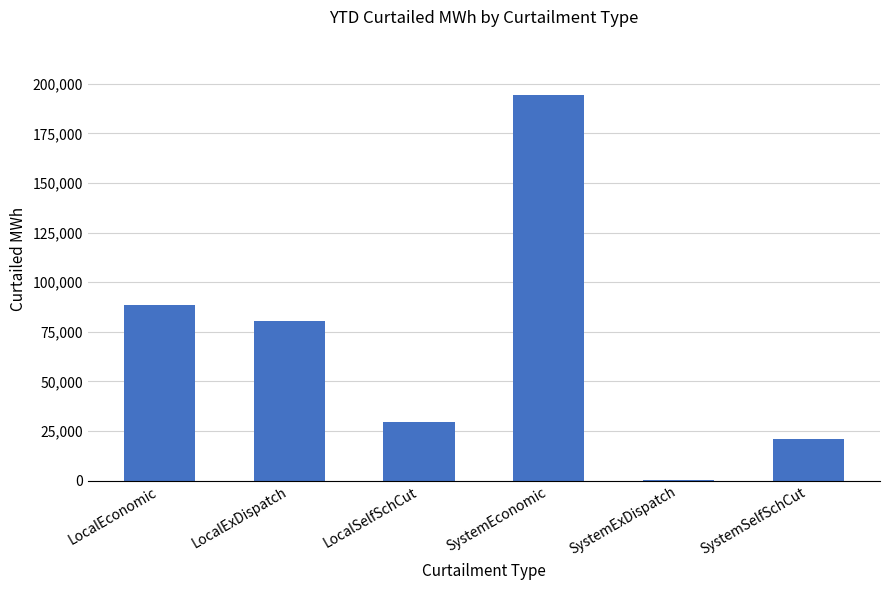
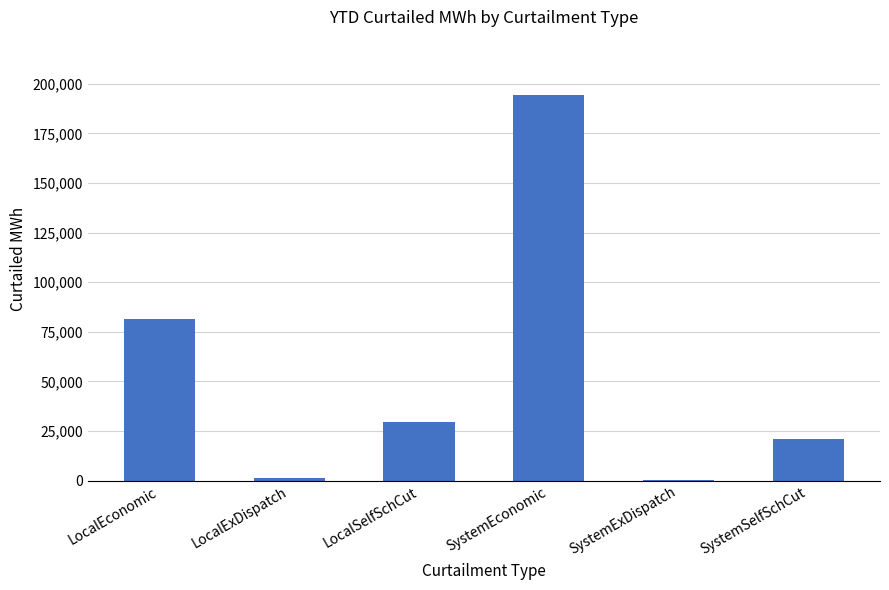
LocalEconomic: 89,000 -> 82,000
LocalExDispatch: 81,000 -> 1,000
